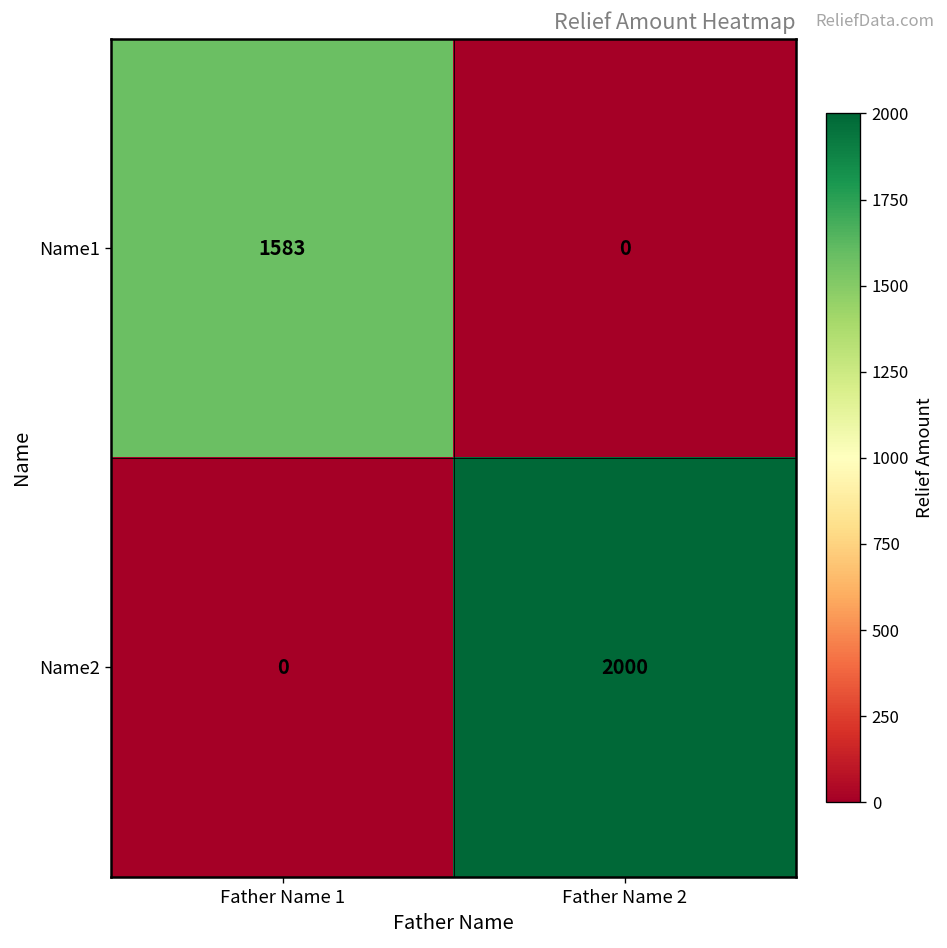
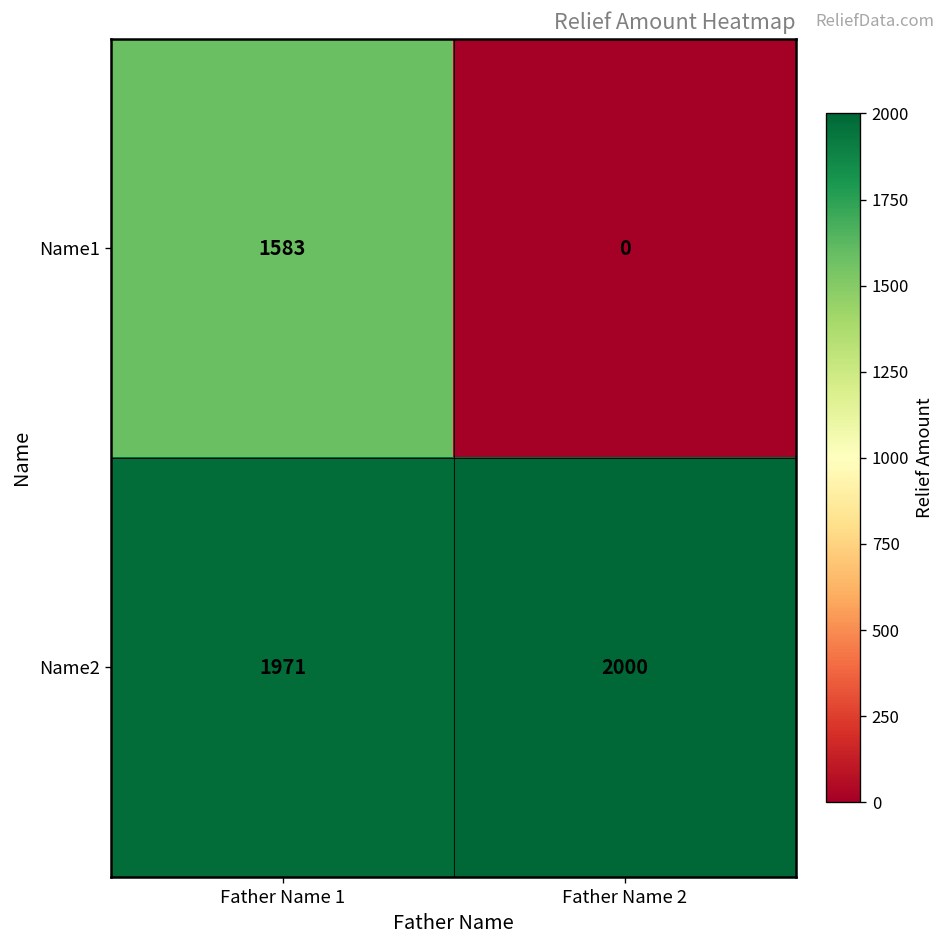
Name2, Father Name 1: 0 -> 1971
